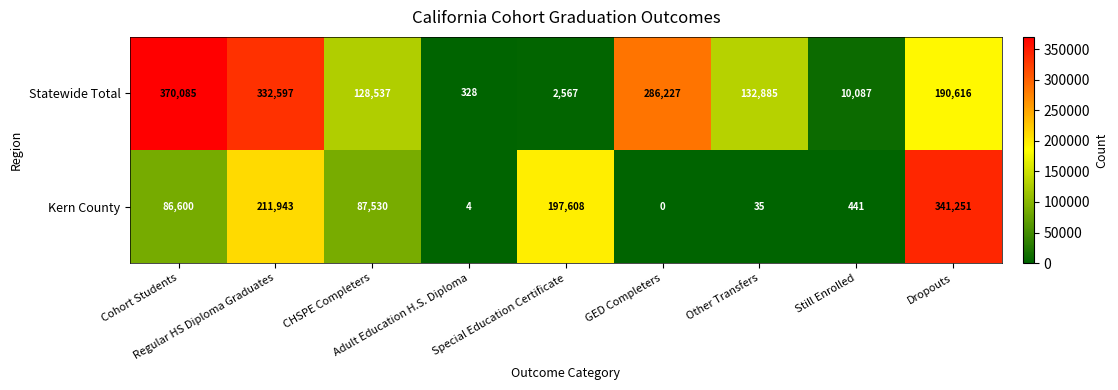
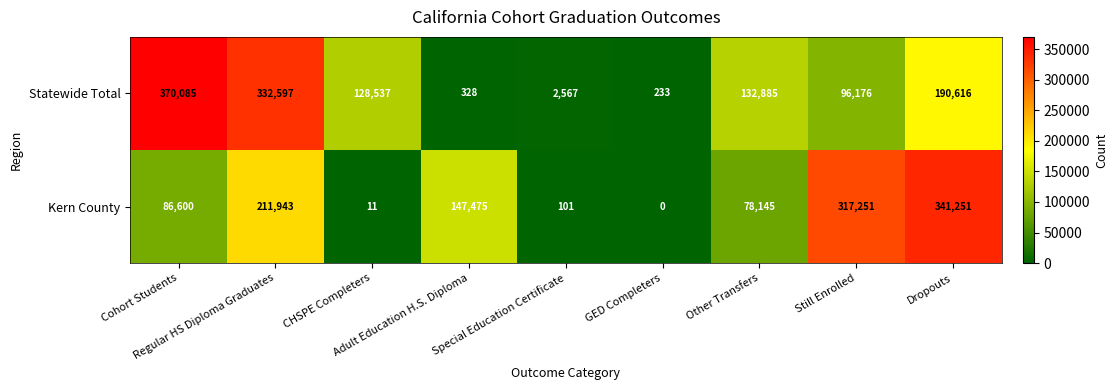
Statewide Total, GED Completers: 286,227 -> 233
Statewide Total, Still Enrolled: 10,087 -> 96,176
Kern County, CHSPE Completers: 87,530 -> 11
Kern County, Adult Education H.S. Diploma: 4 -> 147,475
Kern County, Special Education Certificate: 197,608 -> 101
Kern County, Other Transfers: 35 -> 78,145
Kern County, Still Enrolled: 441 -> 317,251
